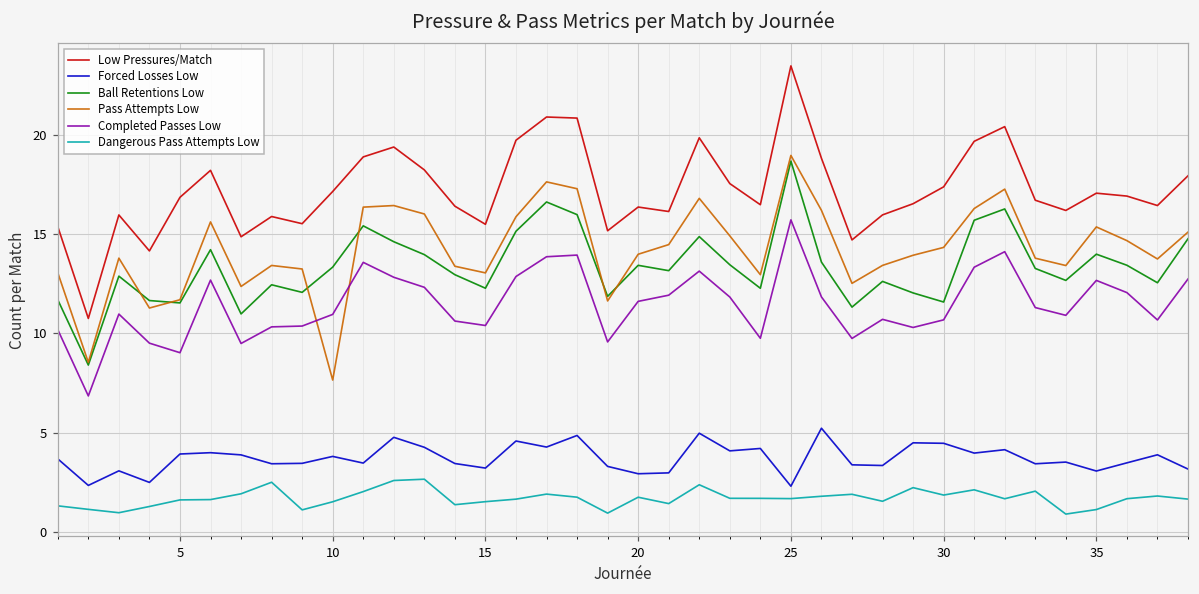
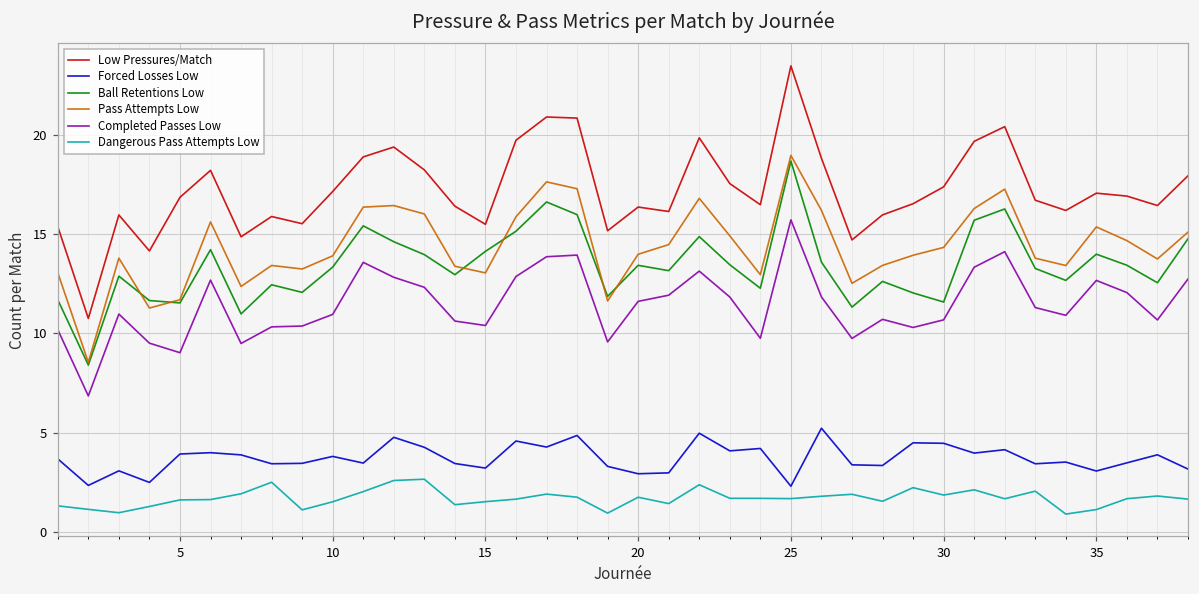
Pass Attempts Low, 10: 7.7 -> 13.9
Ball Retentions Low, 15: 12.3 -> 14.1
